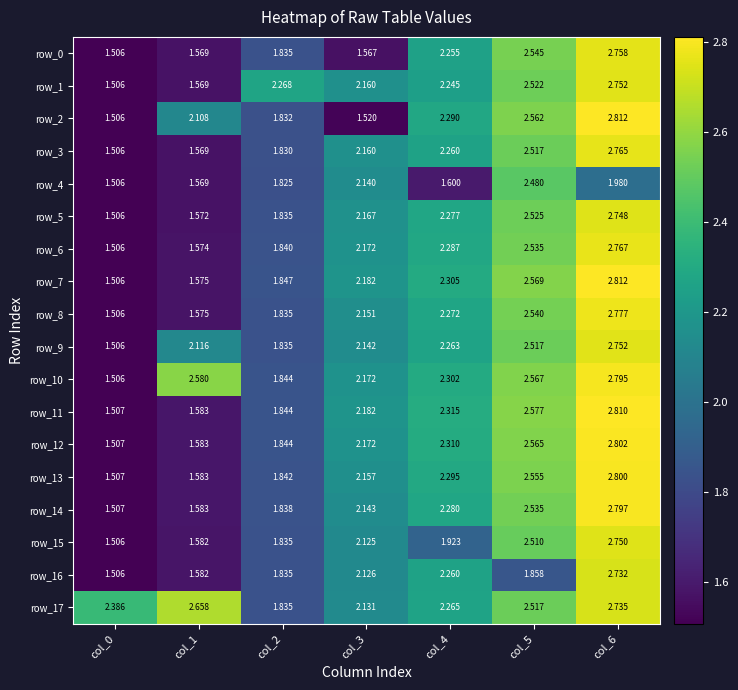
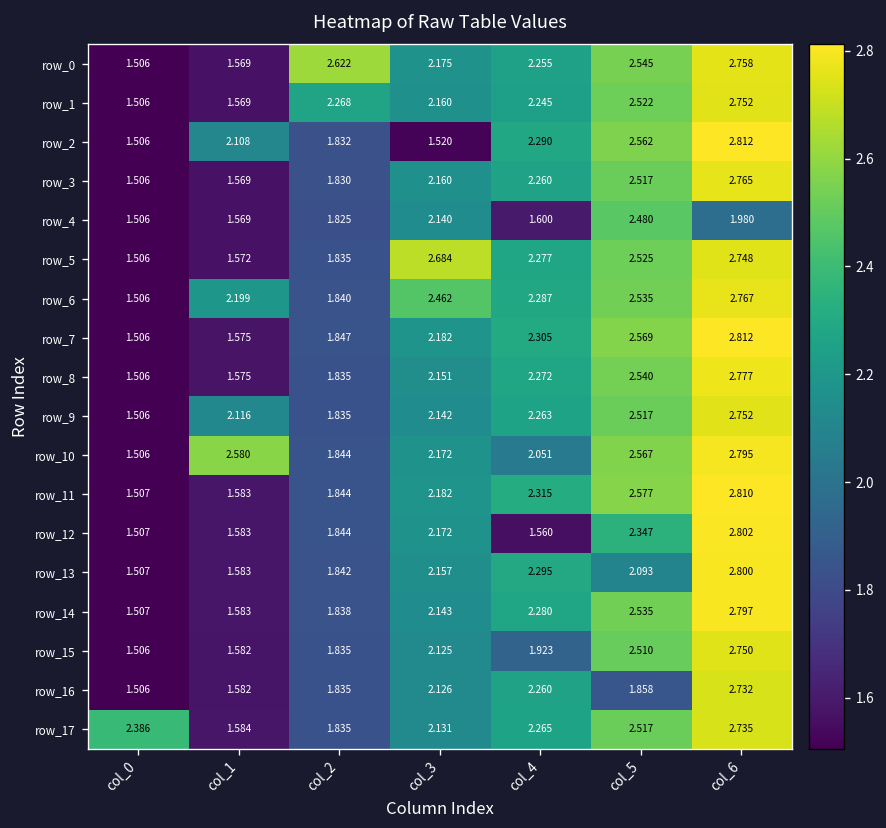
row_0, col_2: 1.835 -> 2.622
row_0, col_3: 1.567 -> 2.175
row_5, col_3: 2.167 -> 2.684
row_6, col_1: 1.574 -> 2.199
row_6, col_3: 2.172 -> 2.462
row_10, col_4: 2.302 -> 2.051
row_12, col_4: 2.310 -> 1.560
row_12, col_5: 2.565 -> 2.347
row_13, col_5: 2.555 -> 2.093
row_17, col_1: 2.658 -> 1.584
